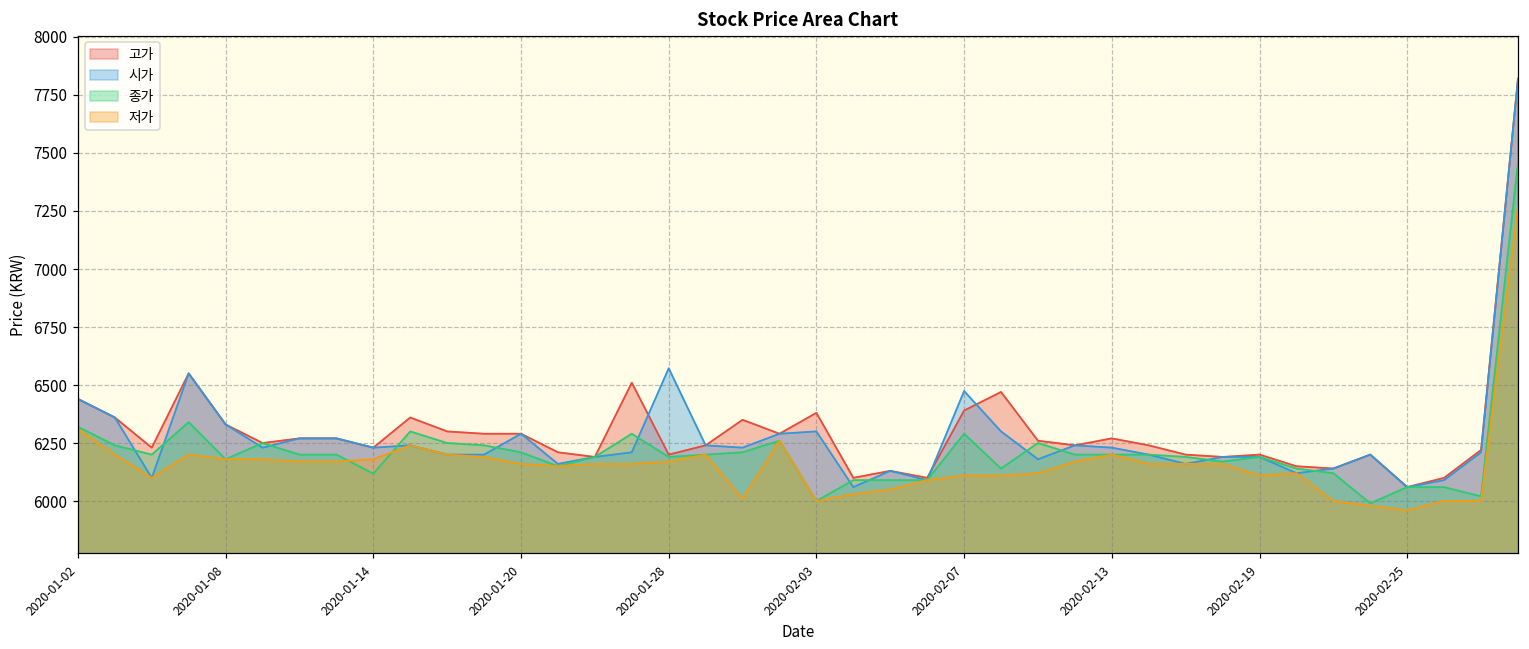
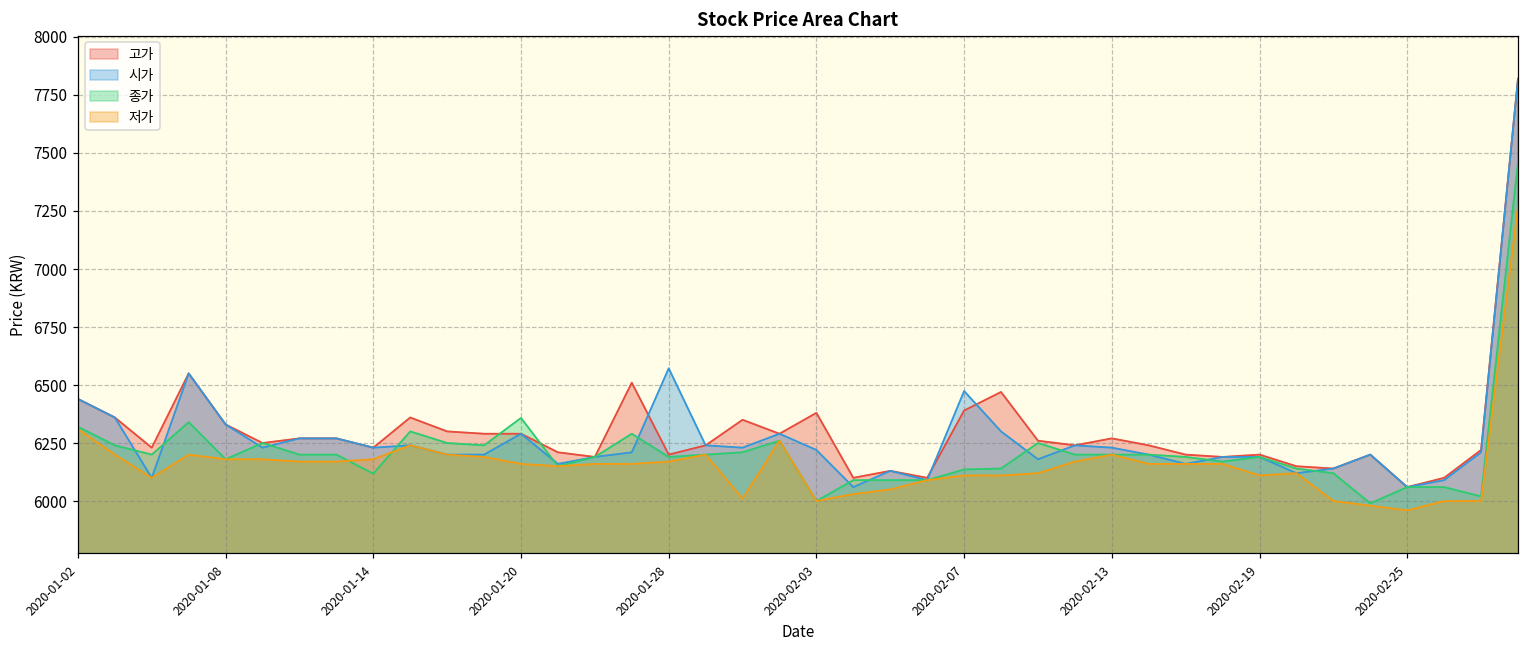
종가, 2020-01-20: 6210 -> 6360
시가, 2020-02-03: 6300 -> 6220
종가, 2020-02-07: 6290 -> 6140
